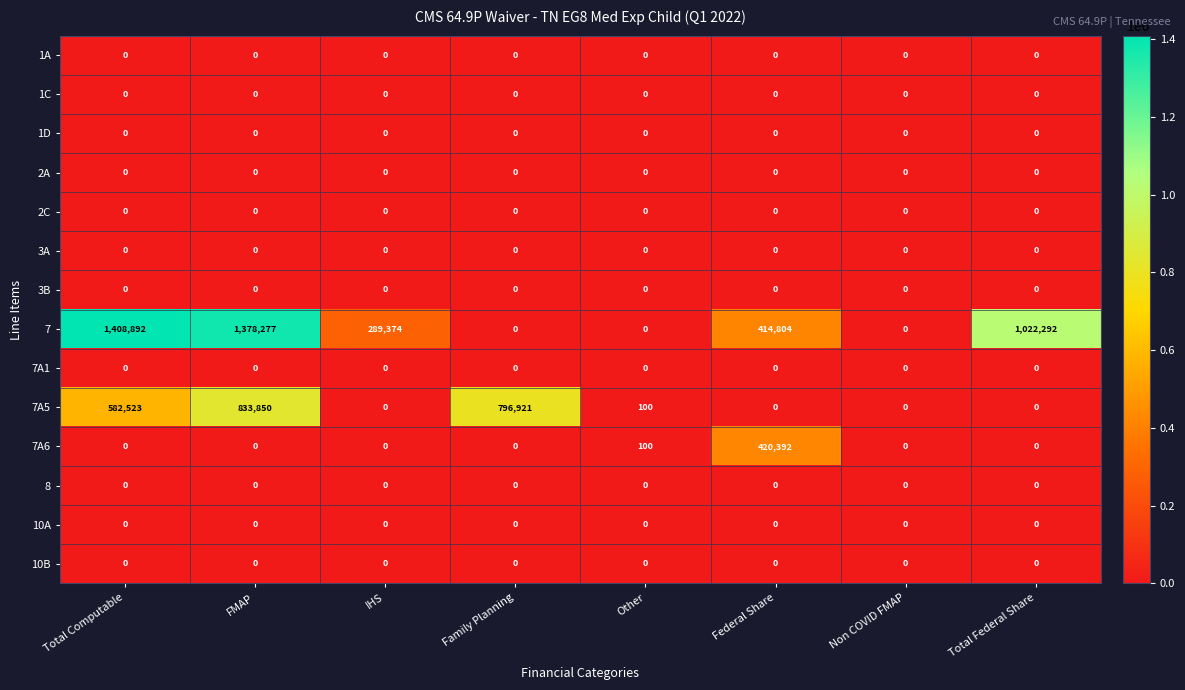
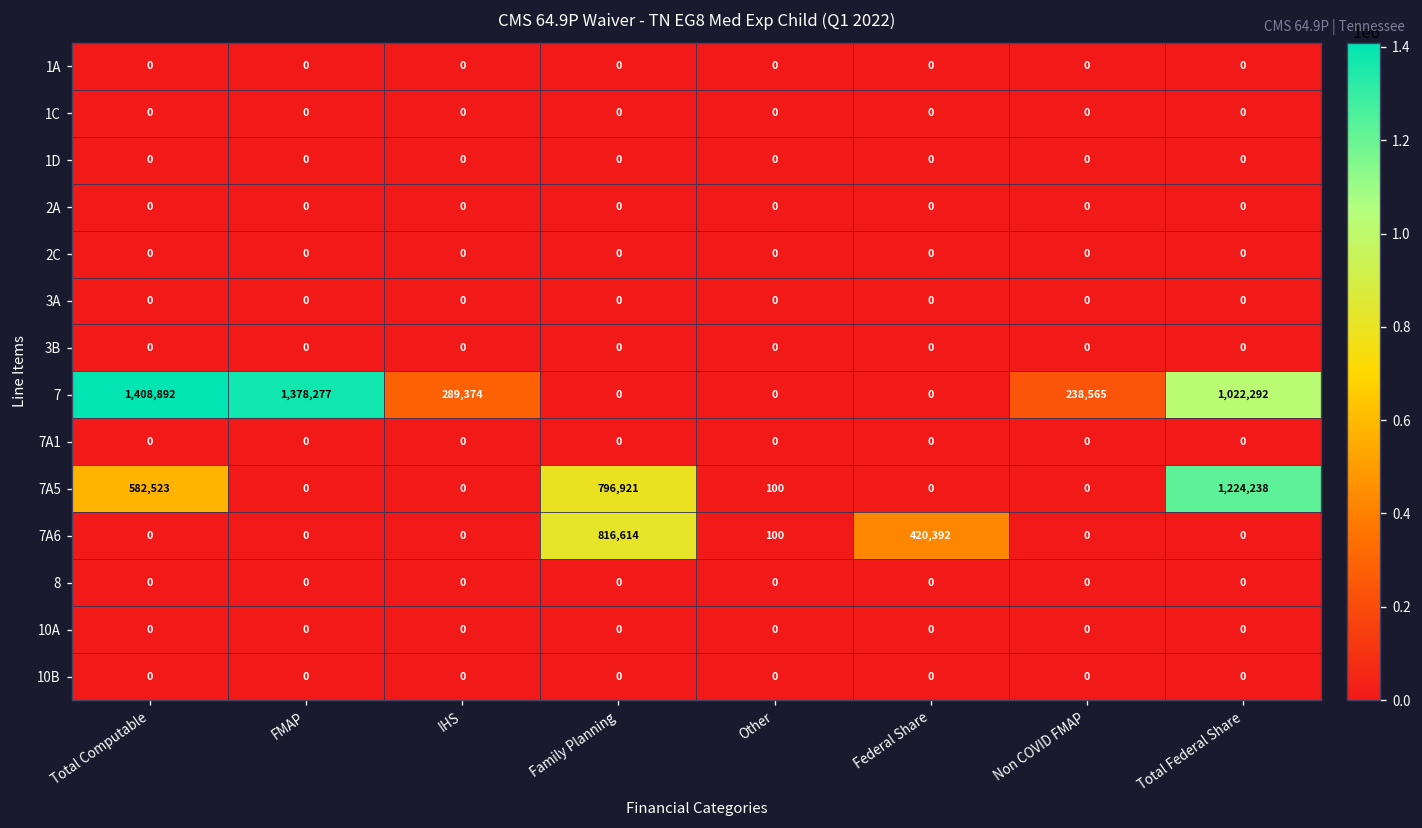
7, Federal Share: 414,804 -> 0
7, Non COVID FMAP: 0 -> 238,565
7A5, FMAP: 833,850 -> 0
7A5, Total Federal Share: 0 -> 1,224,238
7A6, Family Planning: 0 -> 816,614
